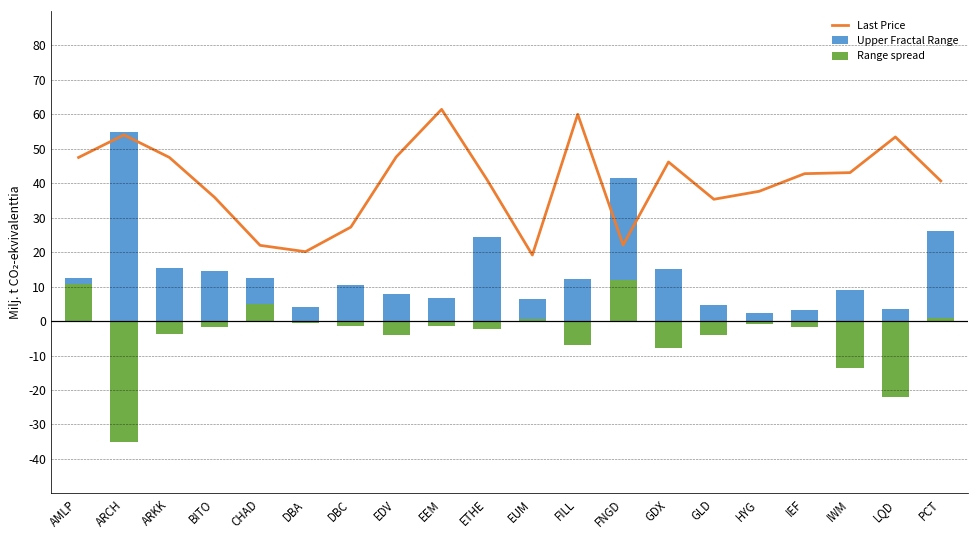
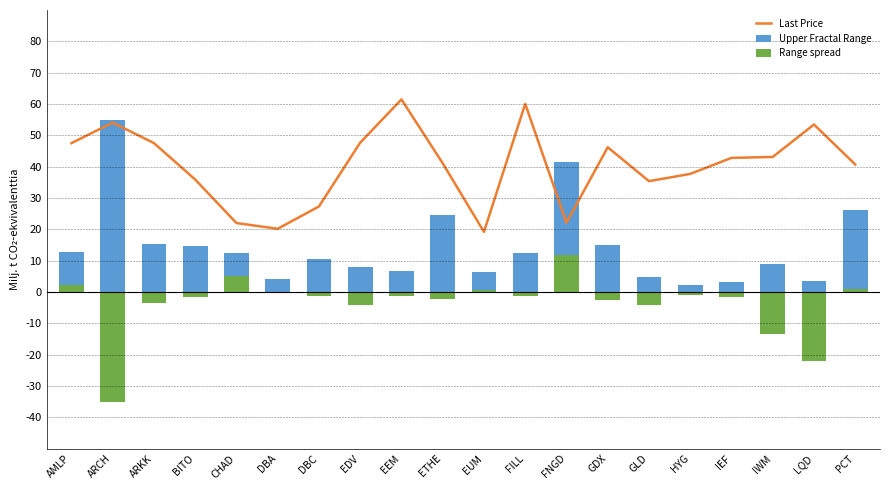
Range spread, AMLP: 11 -> 2
Range spread, FILL: -7 -> -1
Range spread, GDX: -8 -> -2
